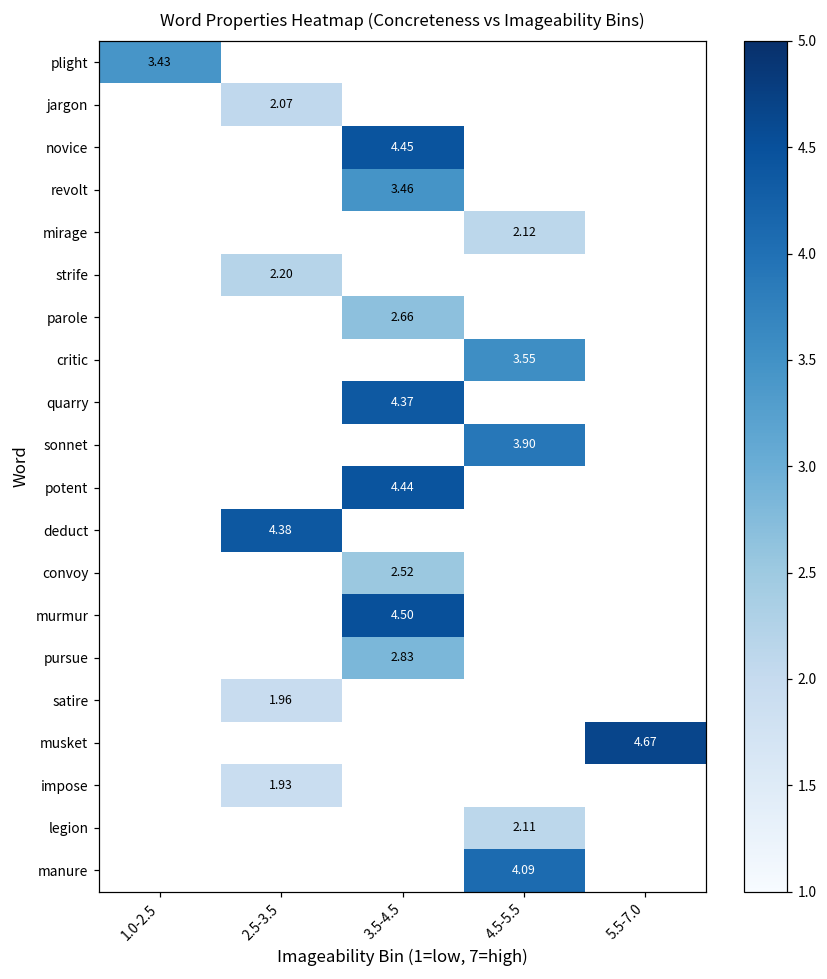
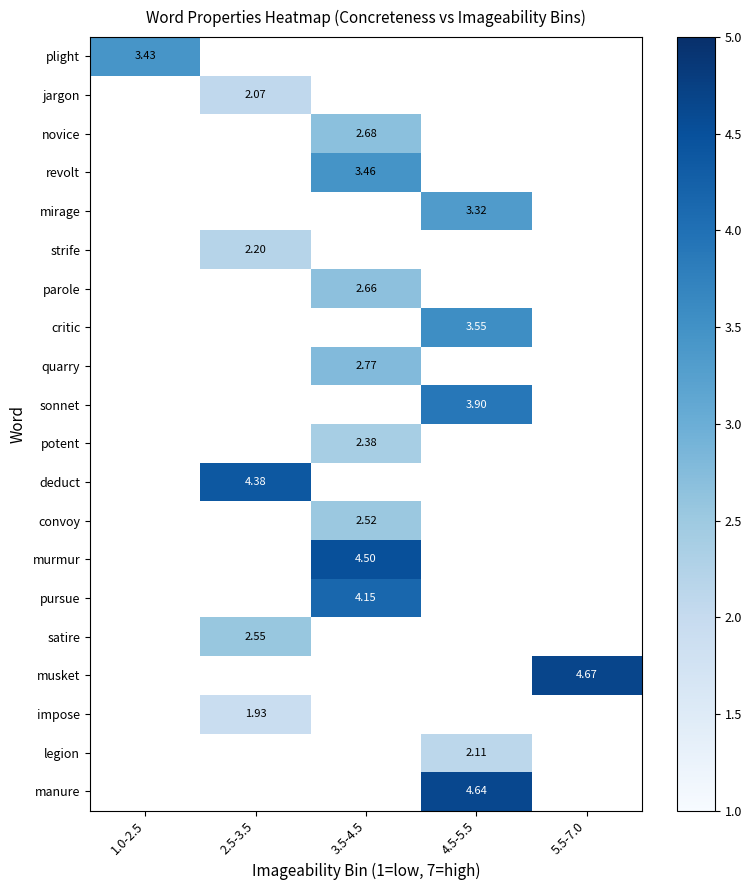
novice, 3.5-4.5: 4.45 -> 2.68
mirage, 4.5-5.5: 2.12 -> 3.32
quarry, 3.5-4.5: 4.37 -> 2.77
potent, 3.5-4.5: 4.44 -> 2.38
pursue, 3.5-4.5: 2.83 -> 4.15
satire, 2.5-3.5: 1.96 -> 2.55
manure, 4.5-5.5: 4.09 -> 4.64
